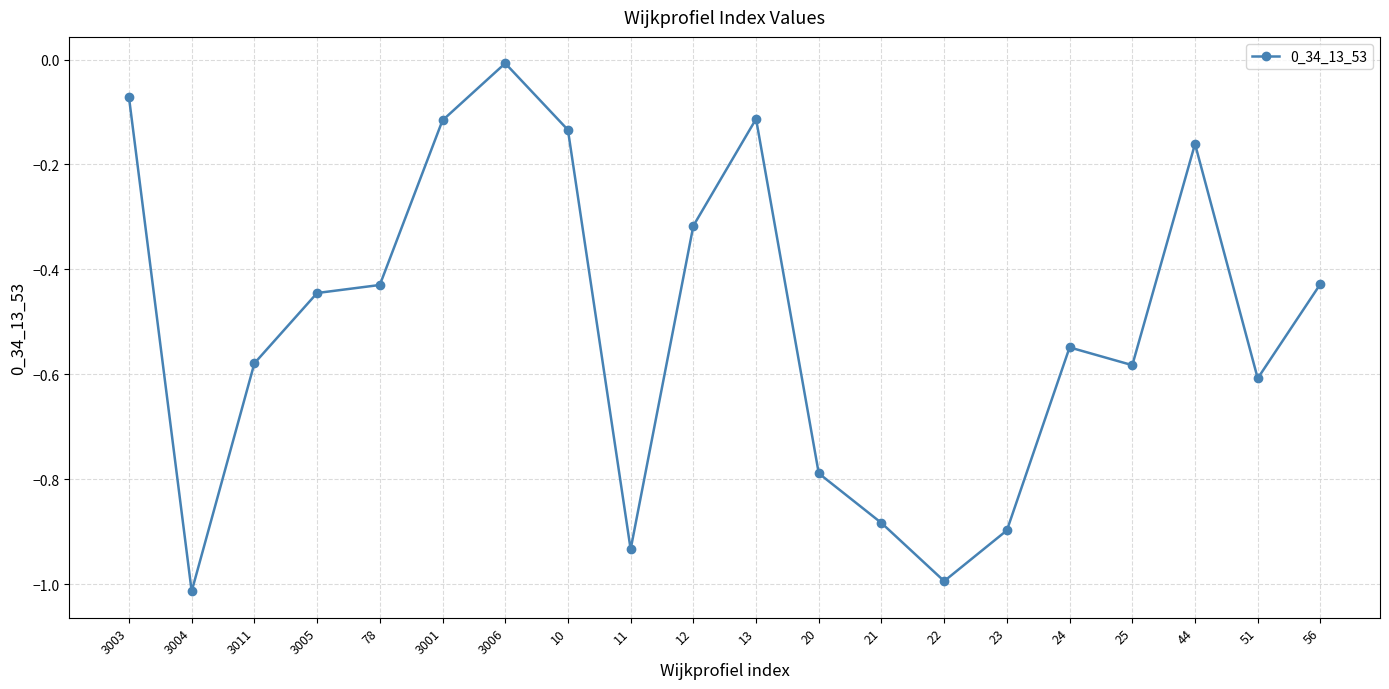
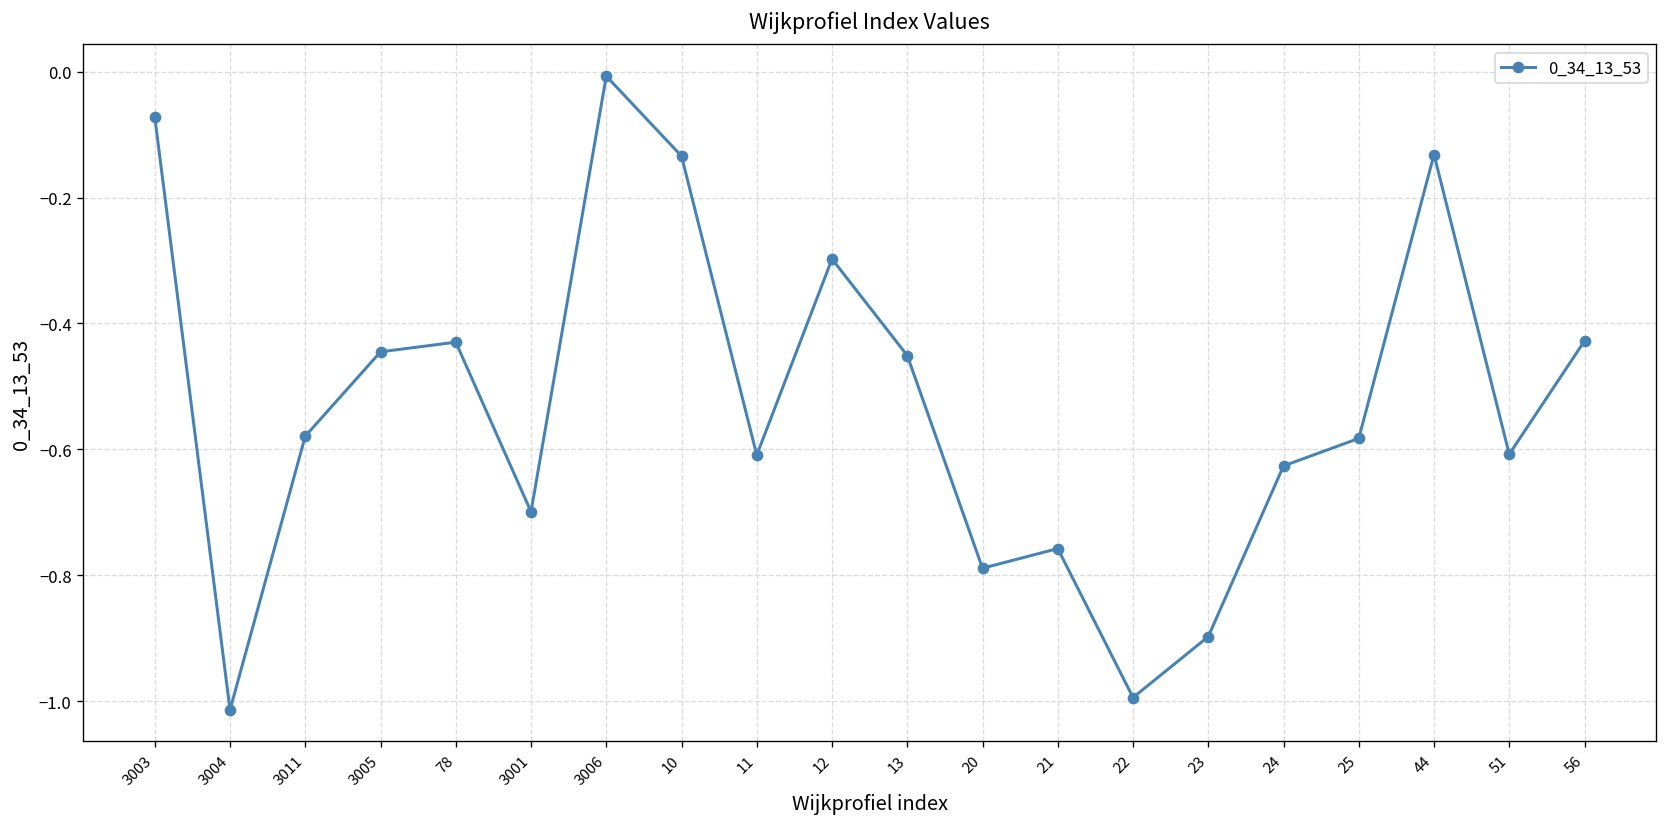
3001: -0.12 -> -0.70
11: -0.93 -> -0.61
12: -0.32 -> -0.30
13: -0.11 -> -0.45
21: -0.88 -> -0.76
24: -0.55 -> -0.63
44: -0.16 -> -0.13
